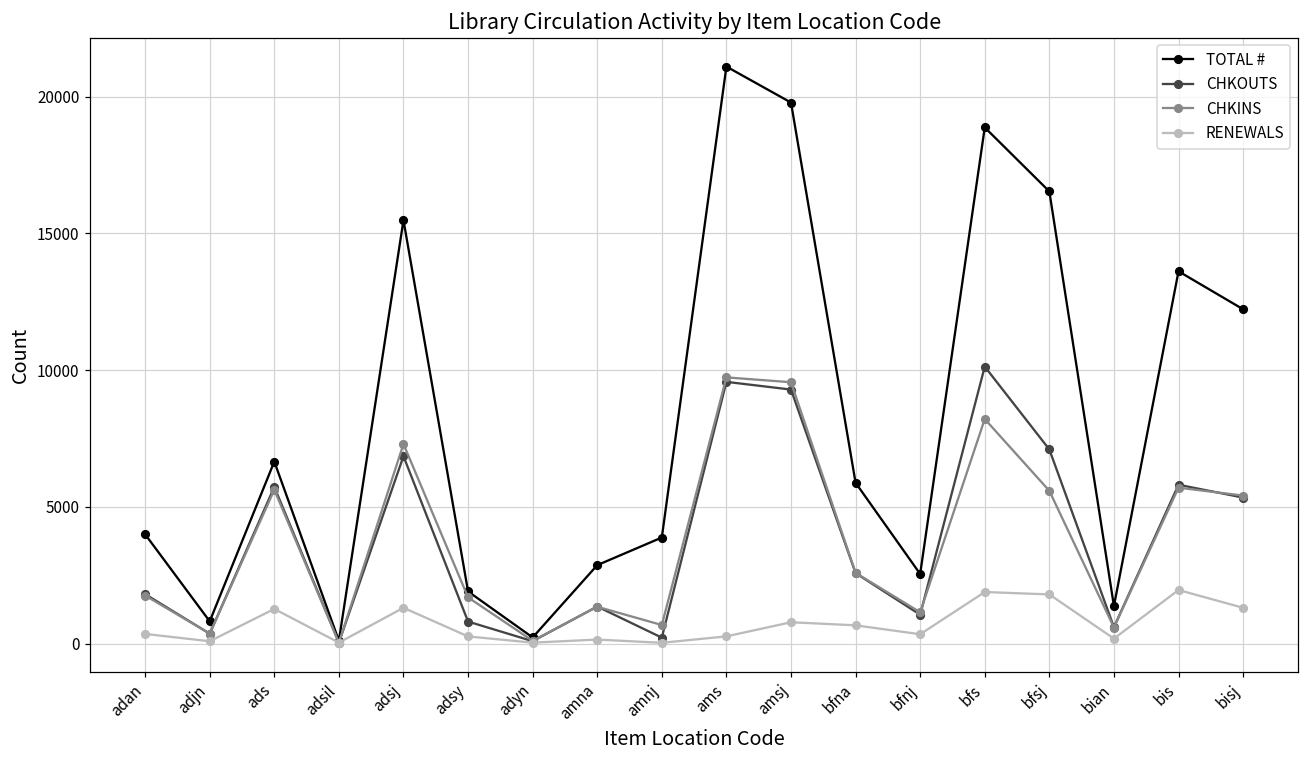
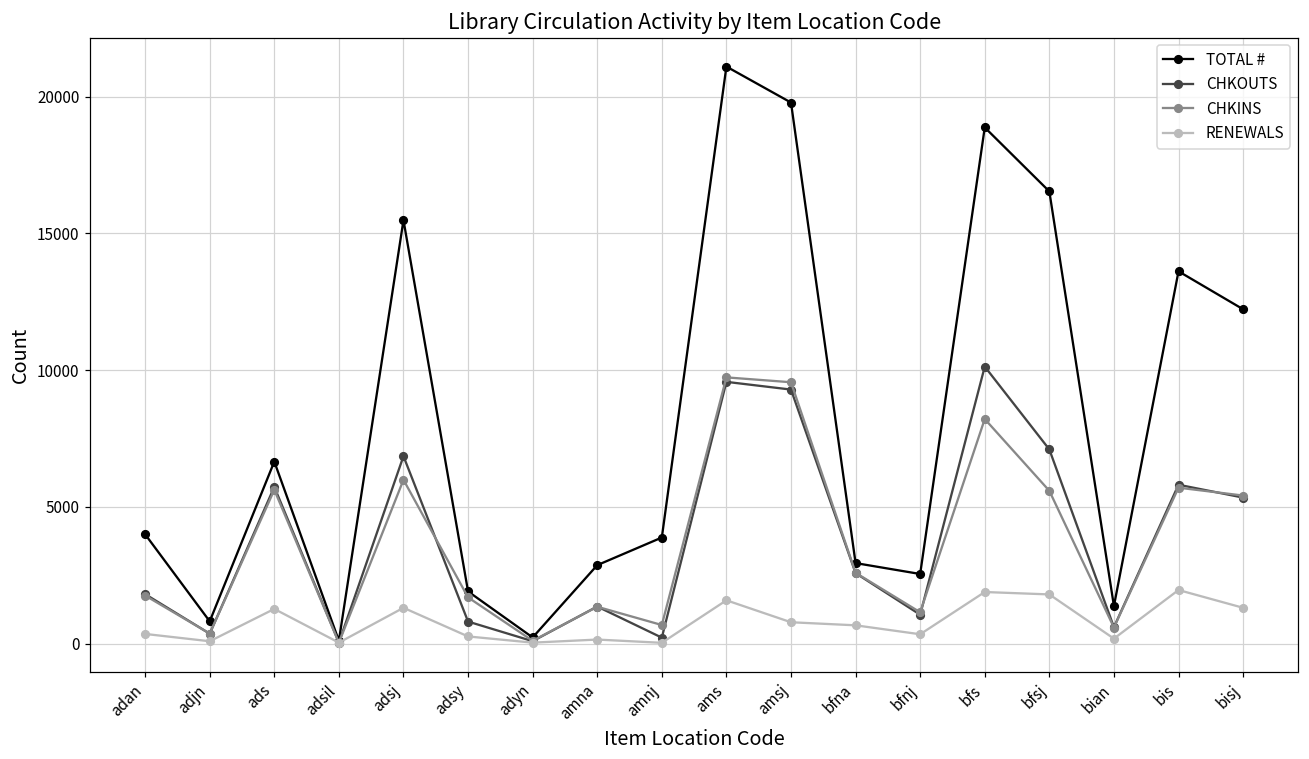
CHKINS, adsj: 7300 -> 6000
RENEWALS, ams: 300 -> 1600
TOTAL #, bfna: 5900 -> 2900
